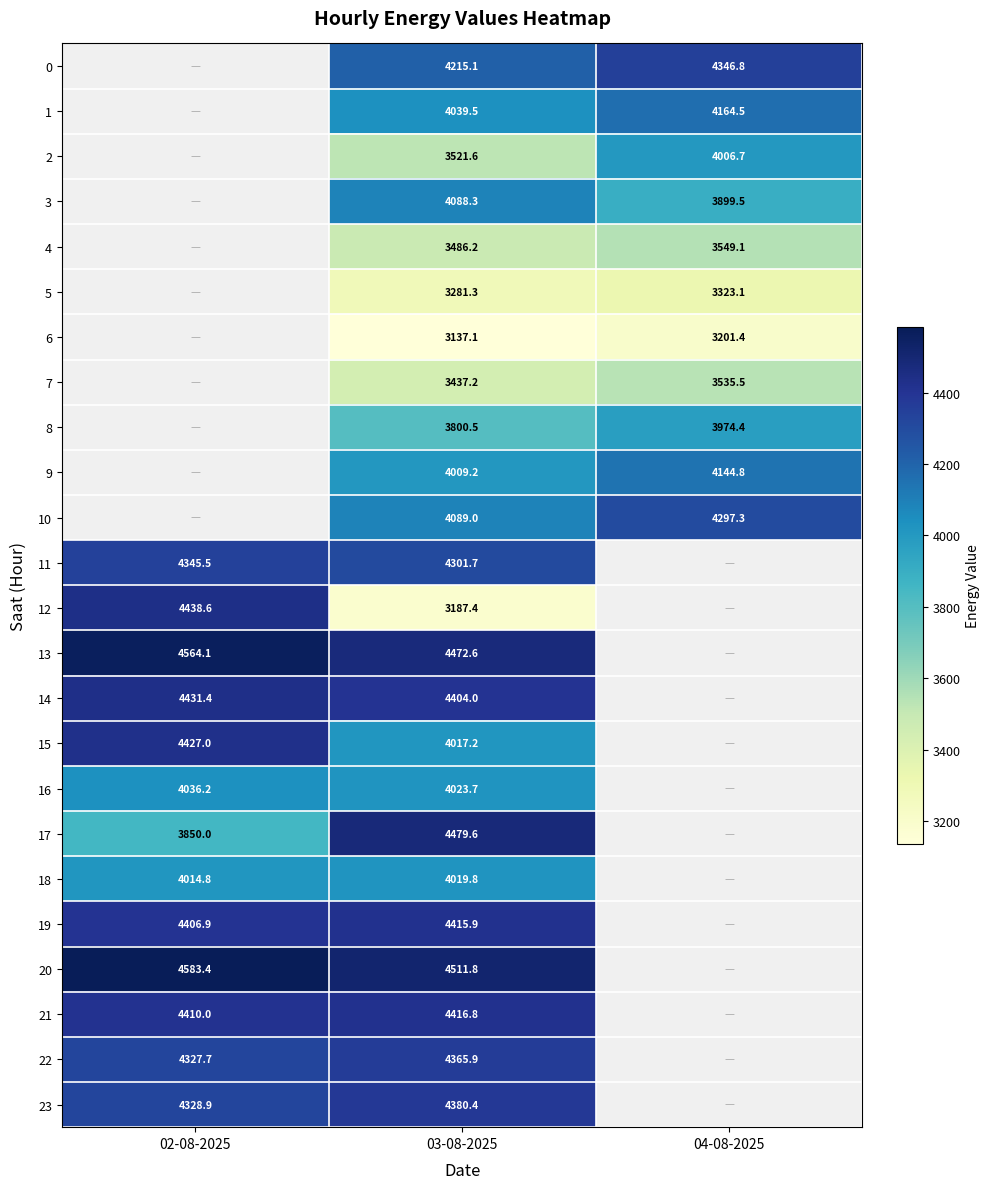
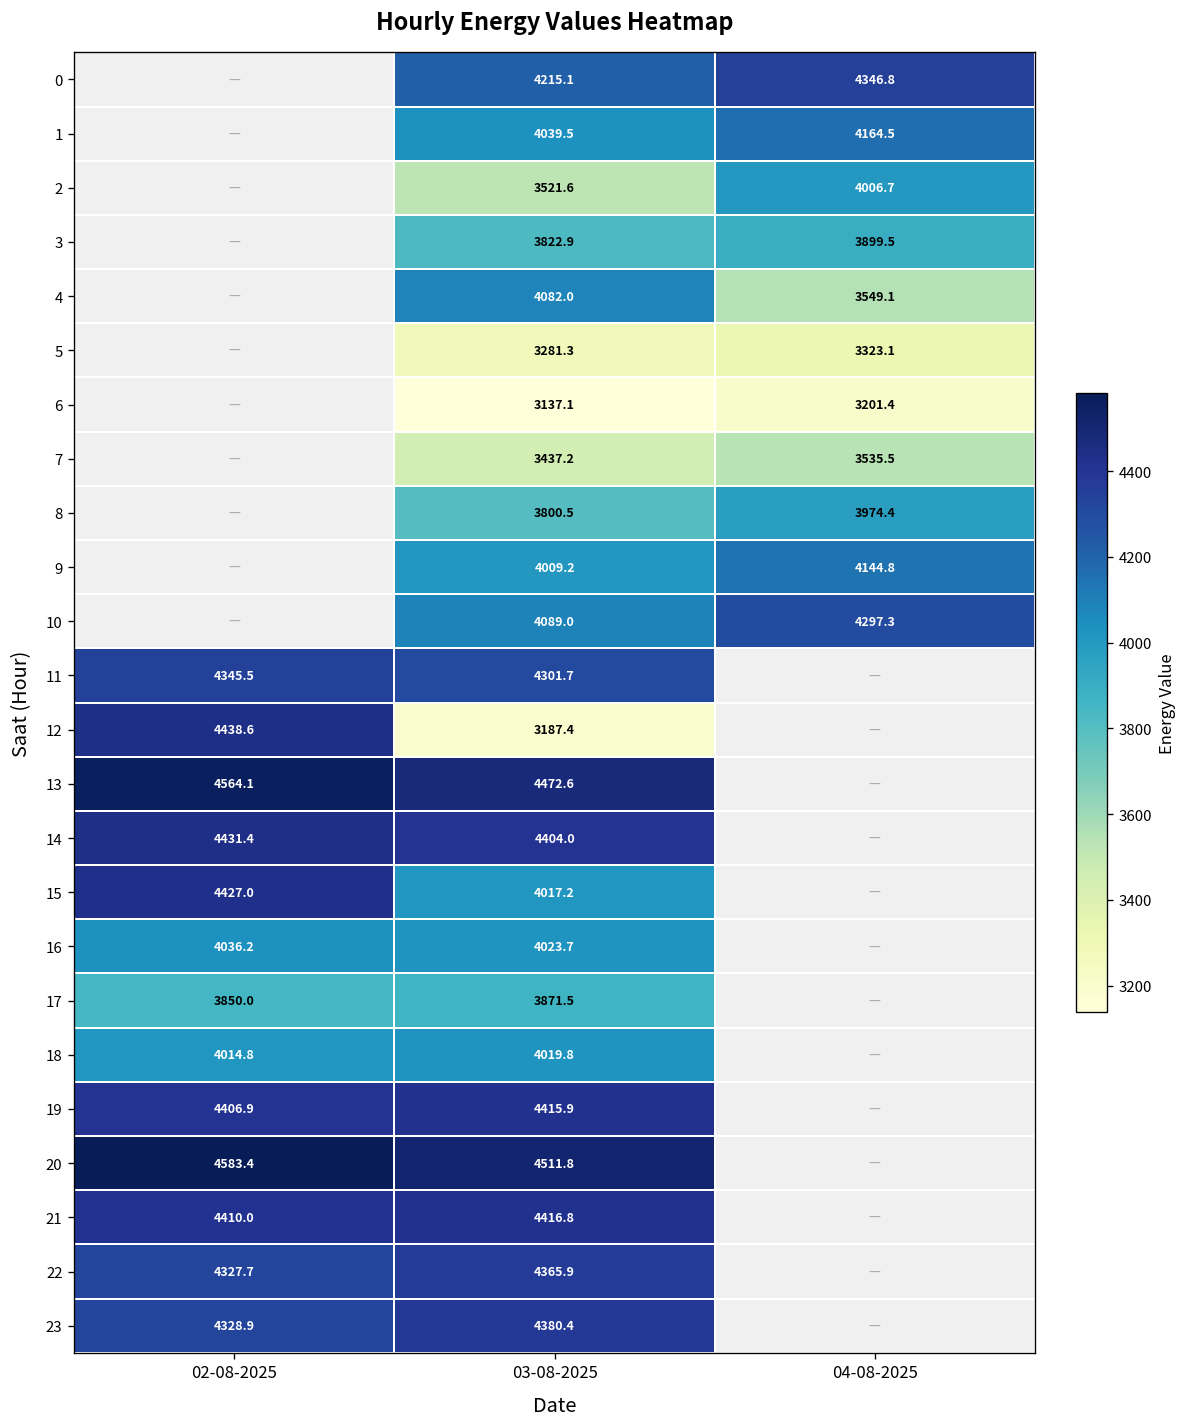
3, 03-08-2025: 4088.3 -> 3822.9
4, 03-08-2025: 3486.2 -> 4082.0
17, 03-08-2025: 4479.6 -> 3871.5
